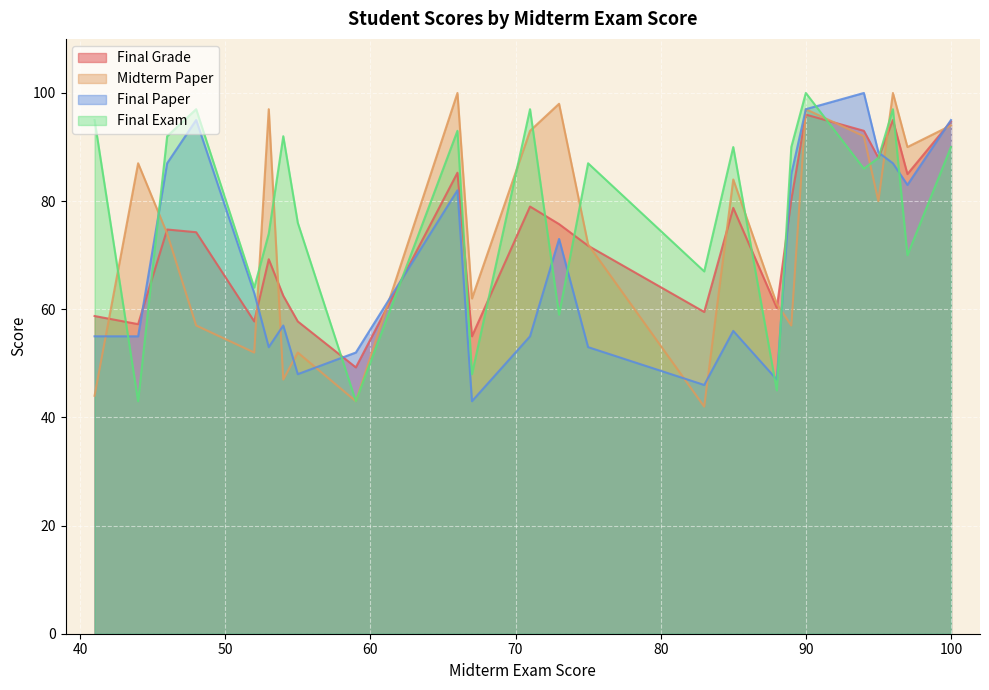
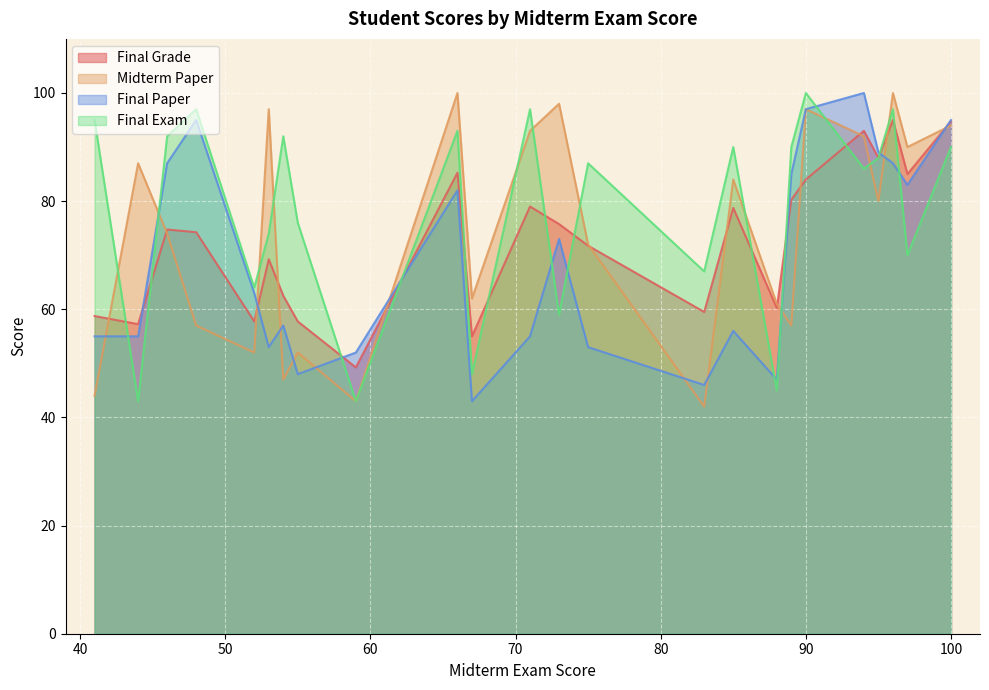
Final Grade, 90: 96 -> 84
